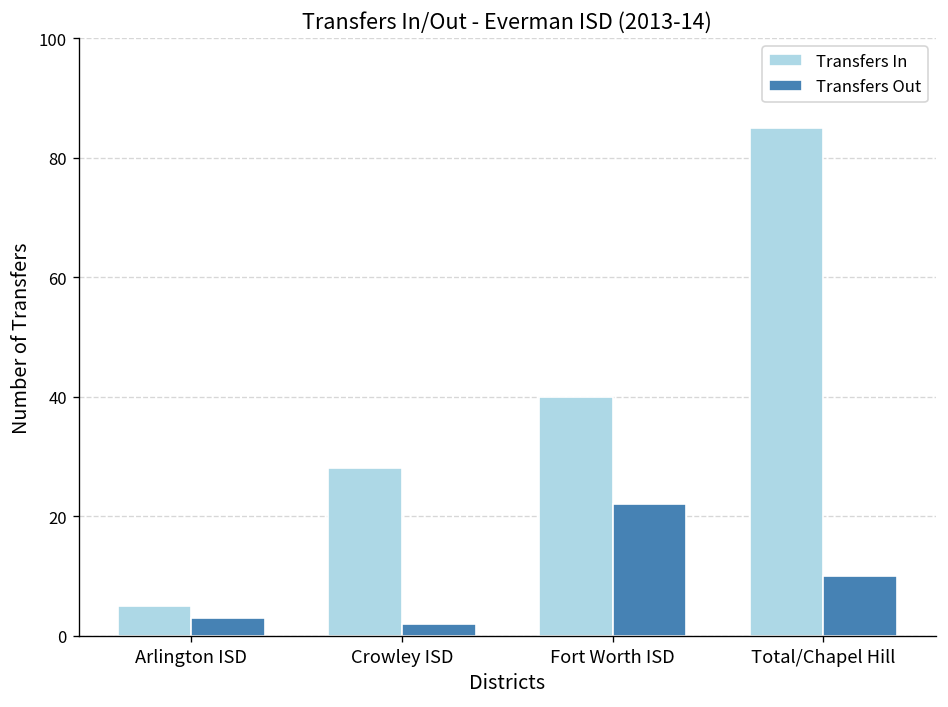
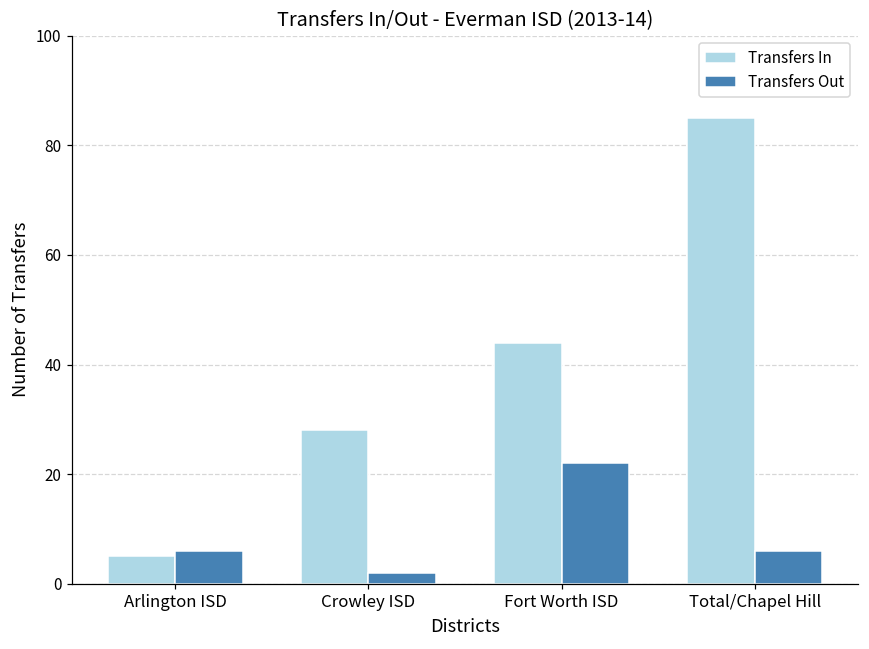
Transfers Out, Arlington ISD: 3 -> 6
Transfers In, Fort Worth ISD: 40 -> 44
Transfers Out, Total/Chapel Hill: 10 -> 6
